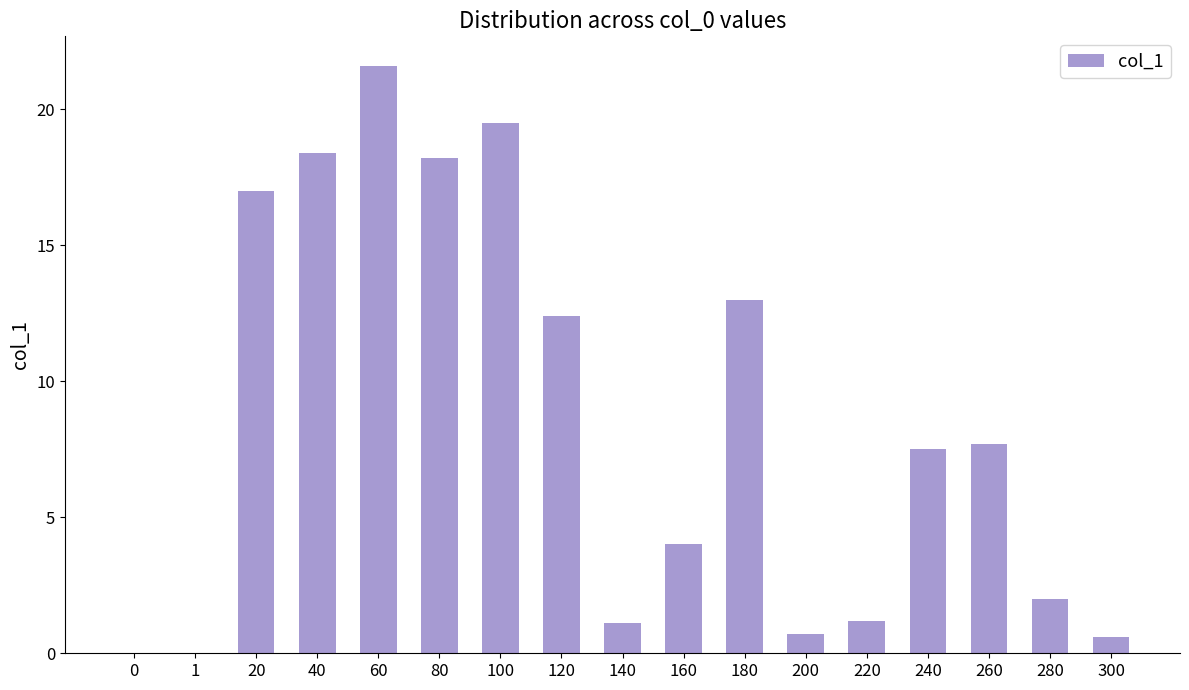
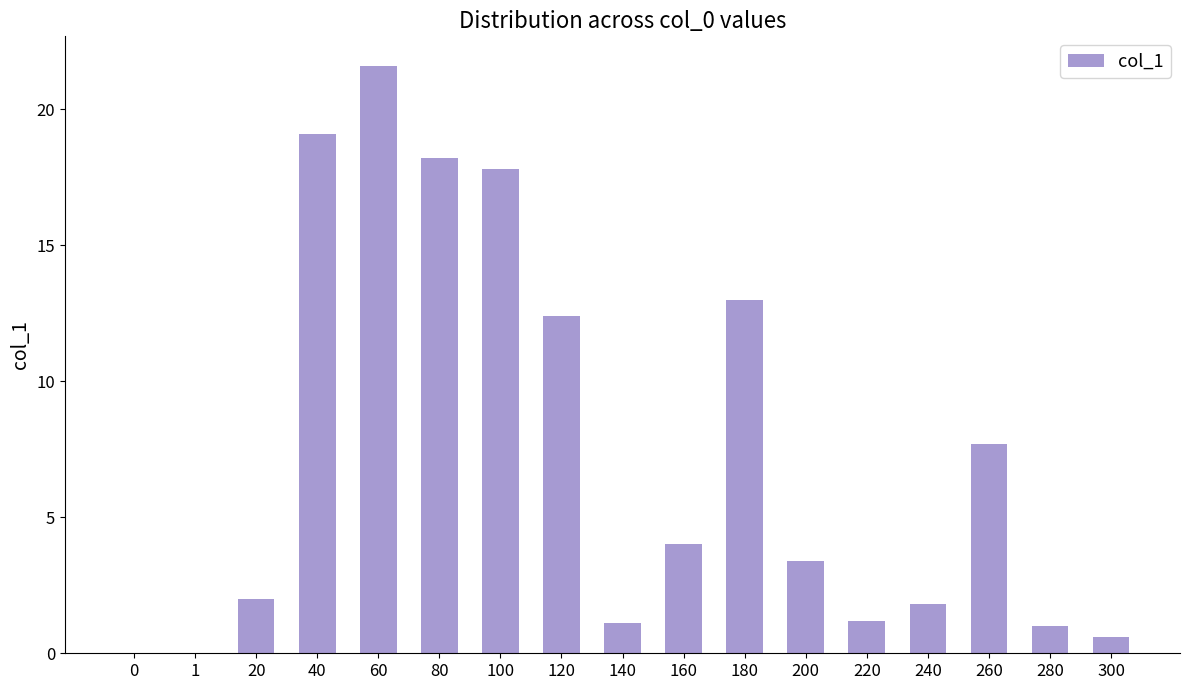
20: 17 -> 2
40: 18.4 -> 19.1
100: 19.5 -> 17.8
200: 0.7 -> 3.4
240: 7.5 -> 1.8
280: 2 -> 1
